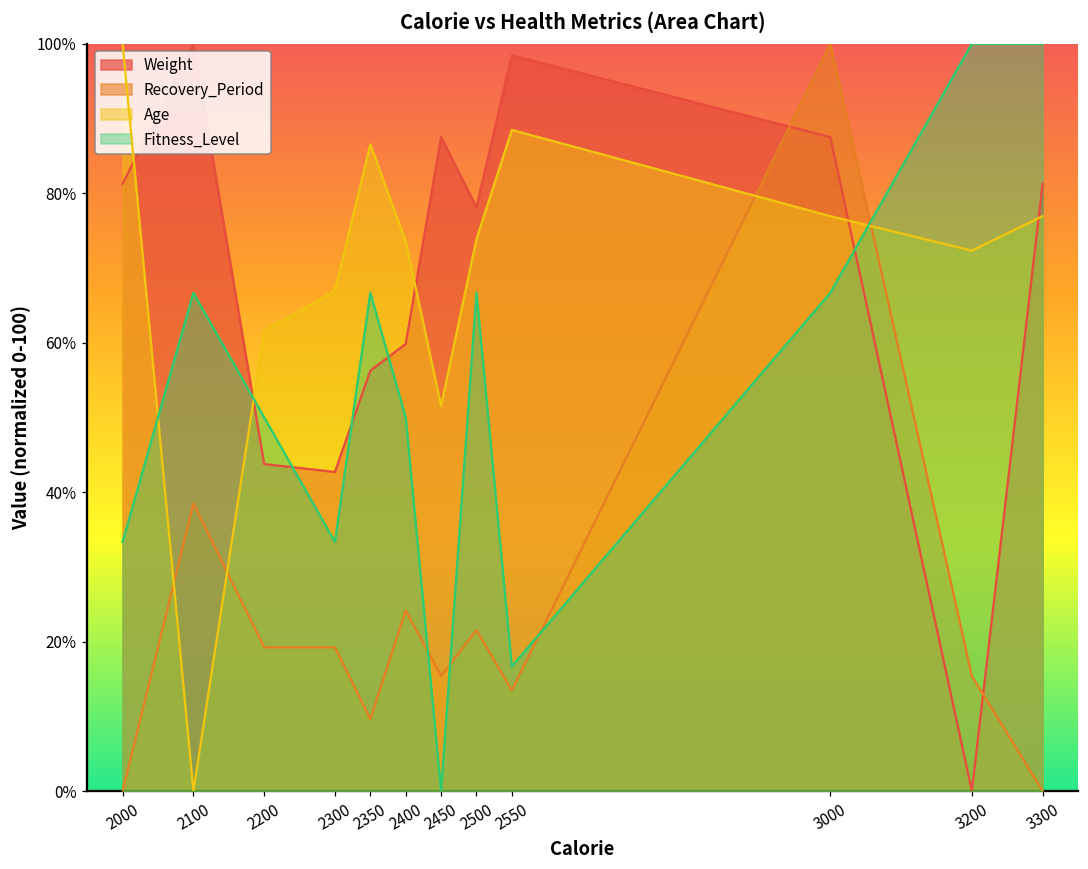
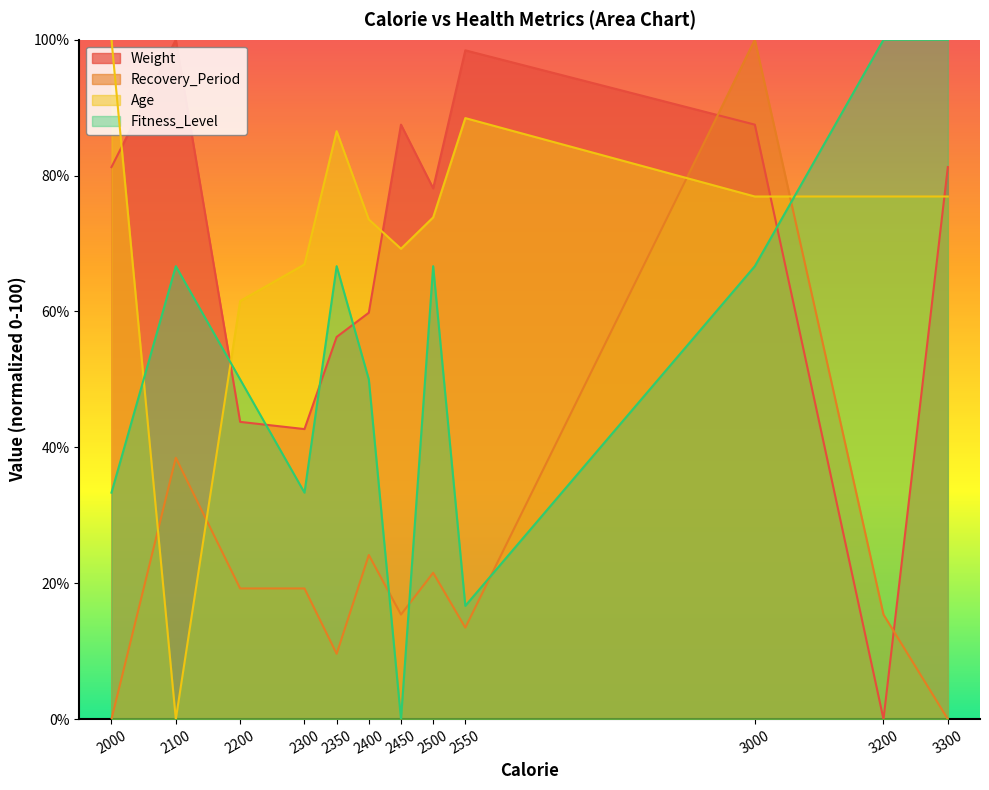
Age, 2450: 52% -> 69%
Age, 3200: 72% -> 77%
